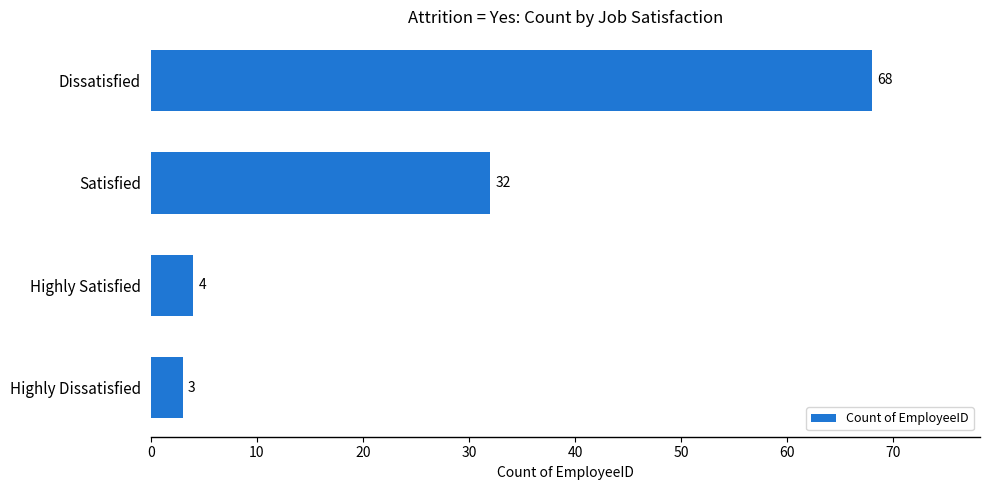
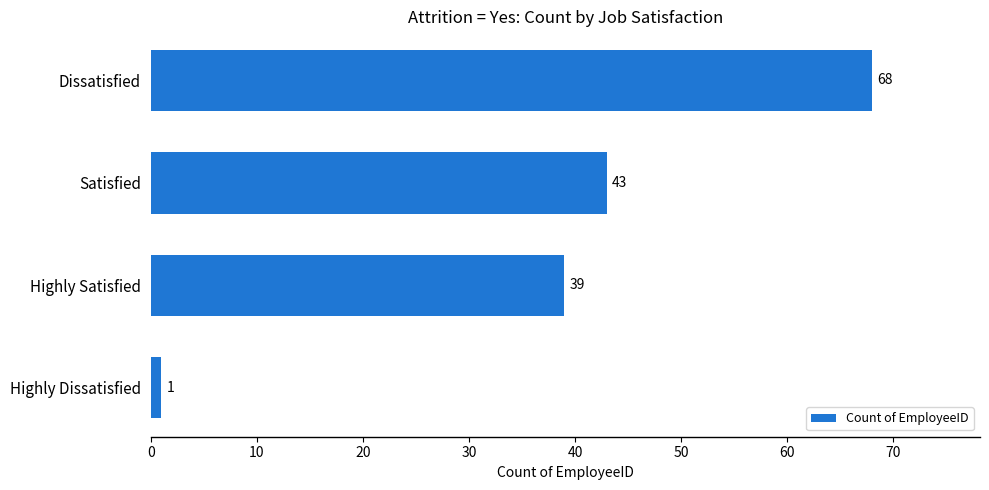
Satisfied: 32 -> 43
Highly Satisfied: 4 -> 39
Highly Dissatisfied: 3 -> 1
